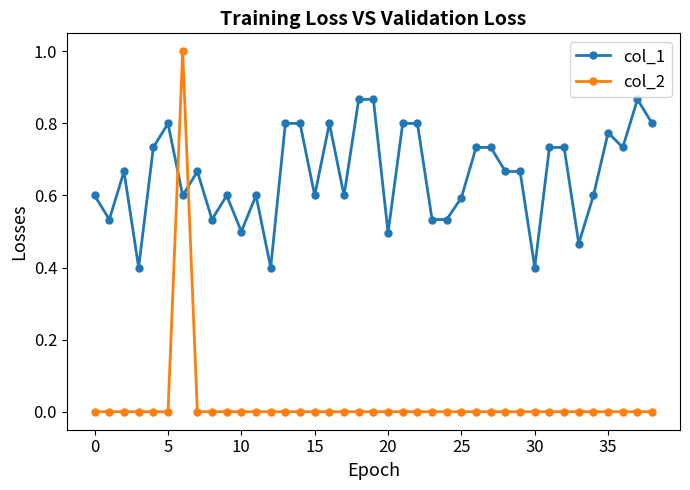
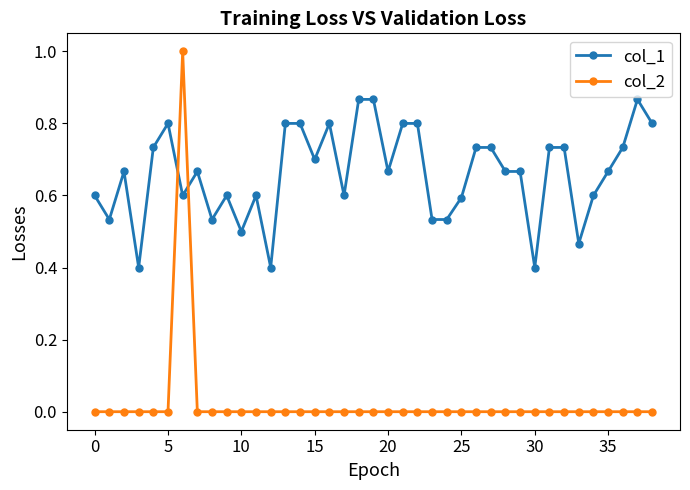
col_1, 15: 0.6 -> 0.7
col_1, 20: 0.50 -> 0.67
col_1, 35: 0.77 -> 0.67
